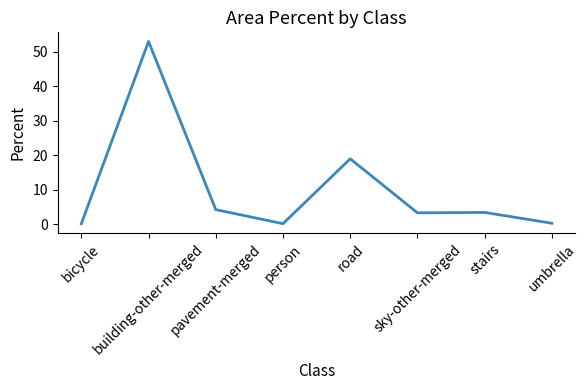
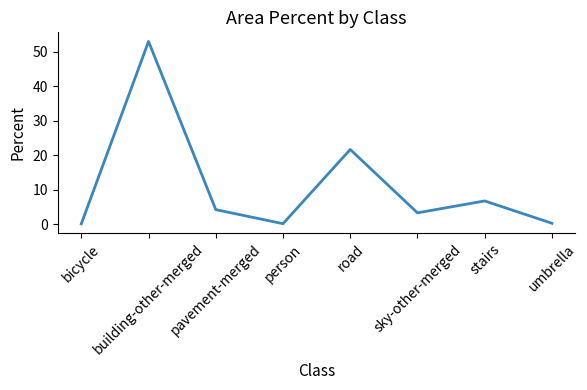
road: 19 -> 22
stairs: 3 -> 7
